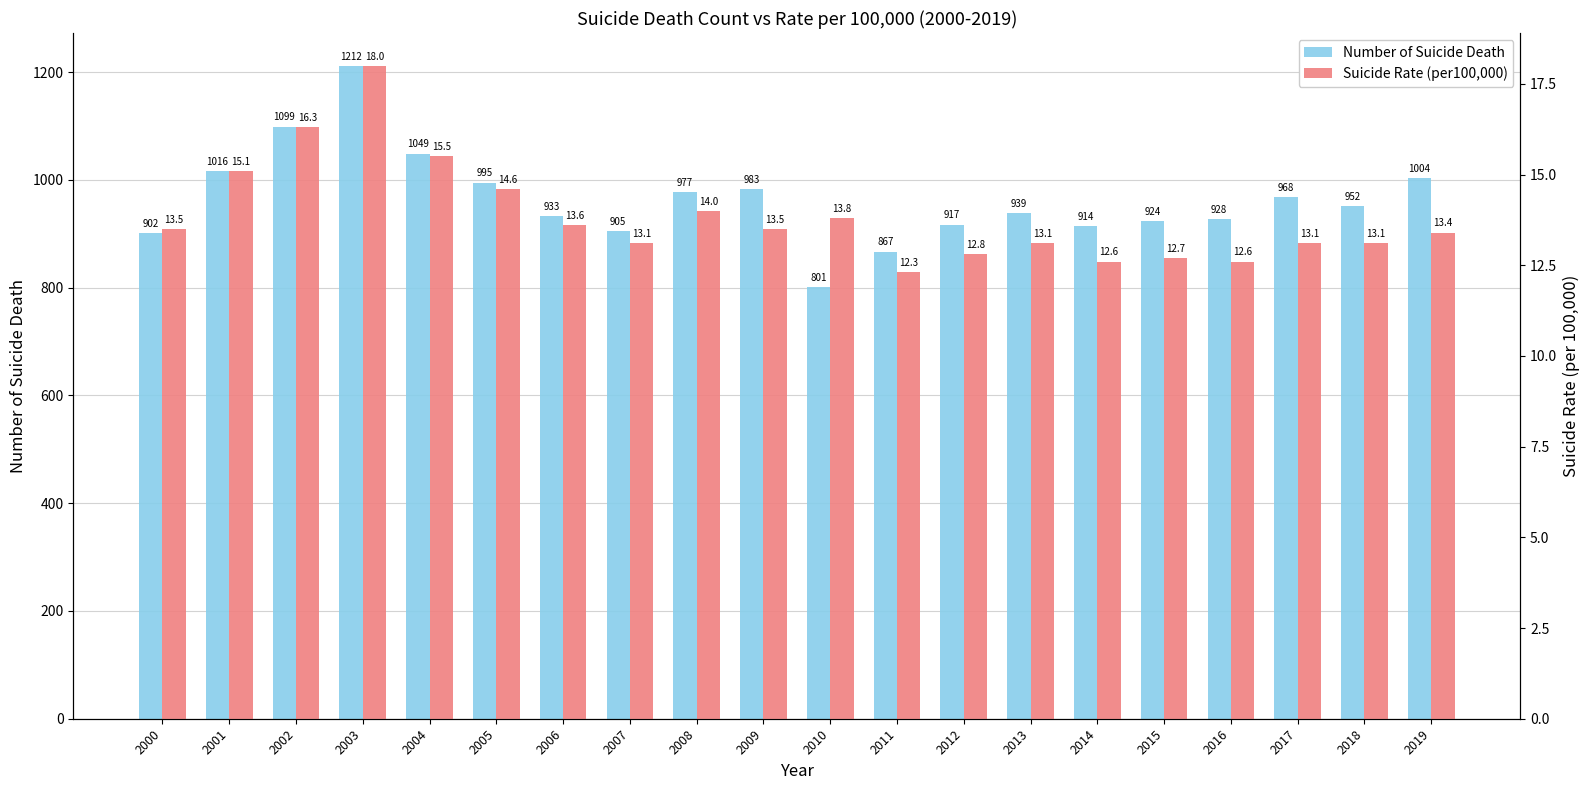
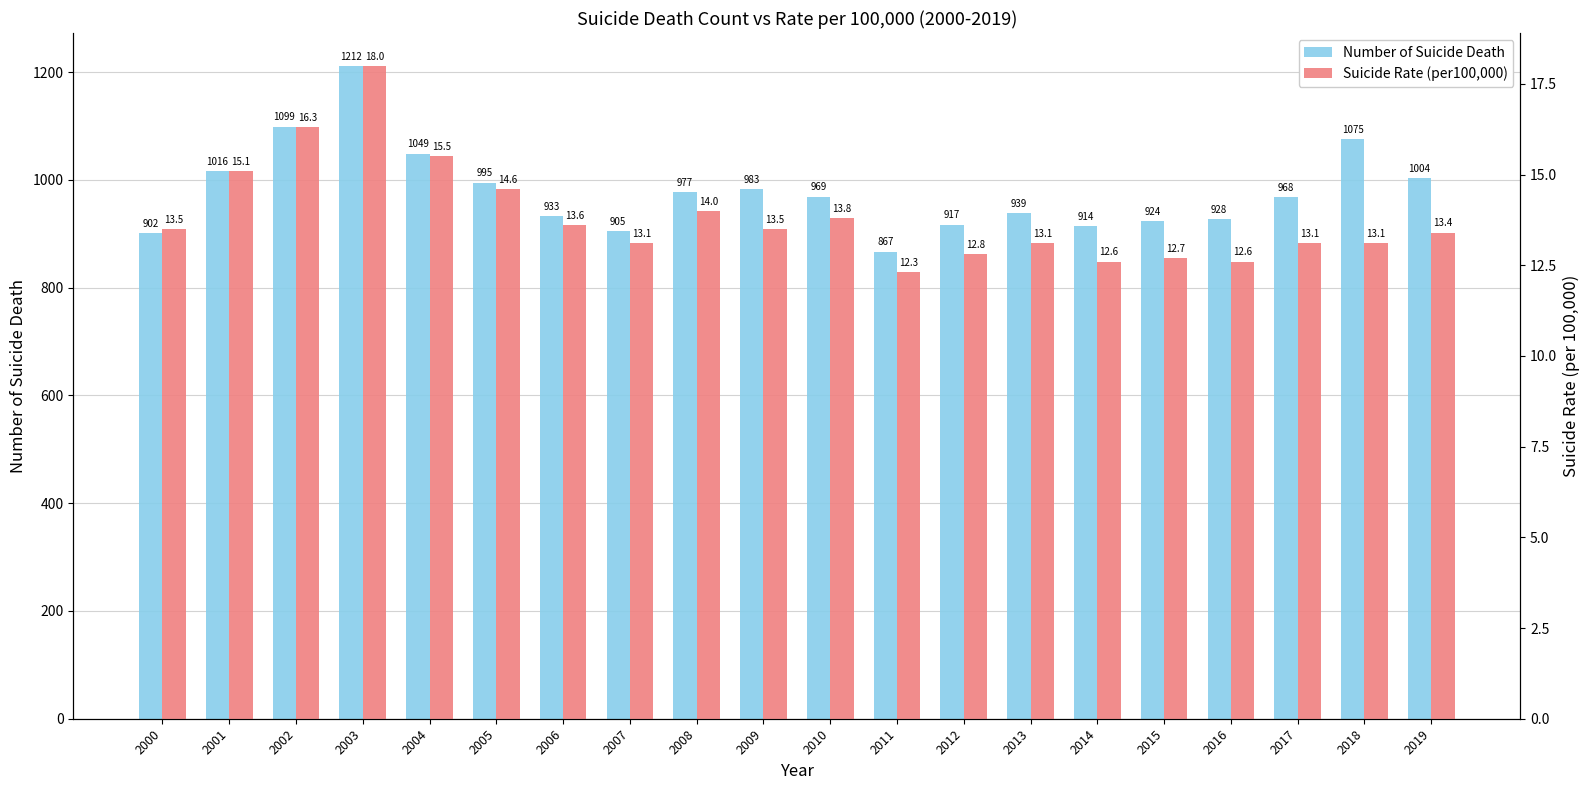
Number of Suicide Death, 2010: 801 -> 969
Number of Suicide Death, 2018: 952 -> 1075
